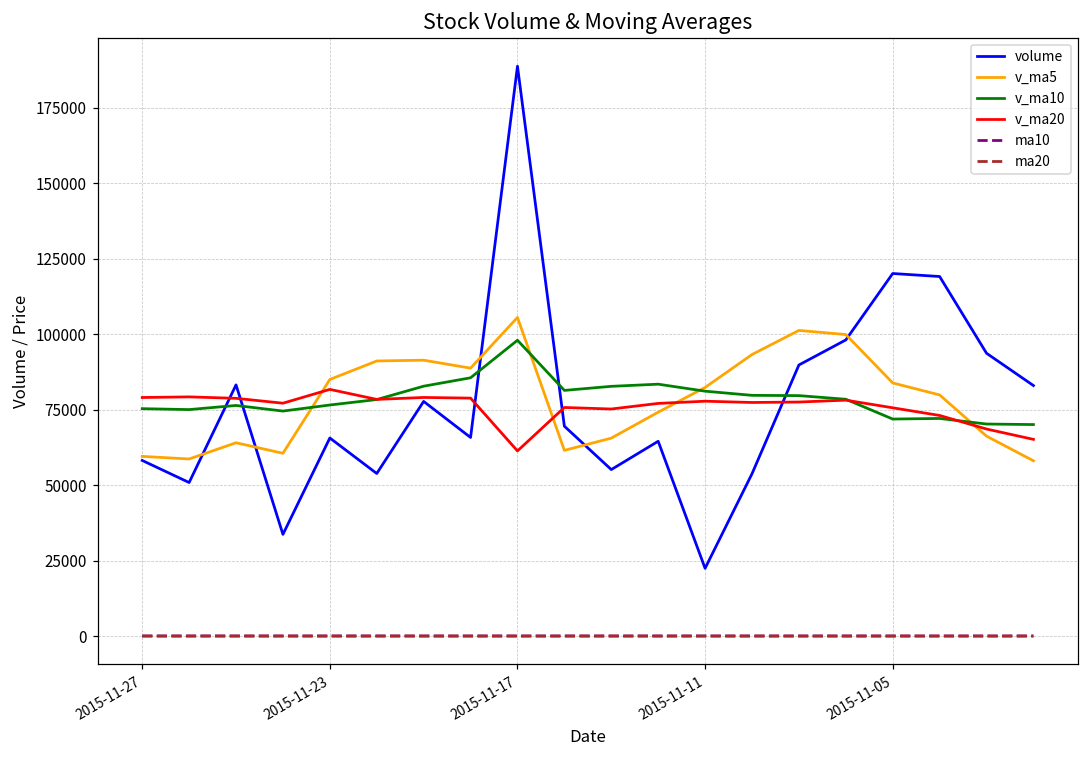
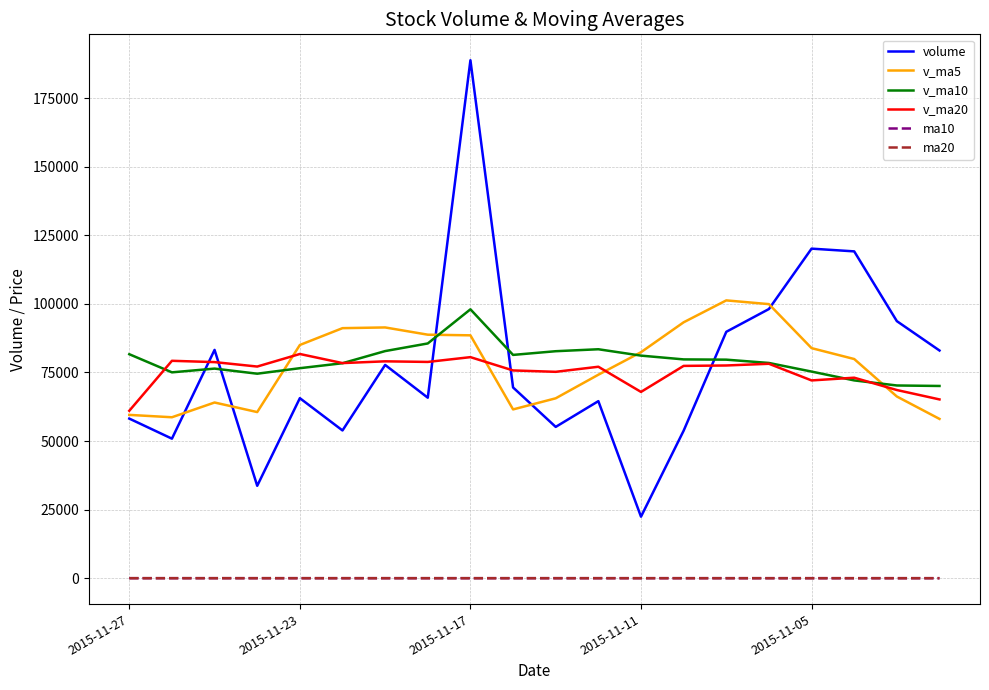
v_ma10, 2015-11-27: 75000 -> 82000
v_ma20, 2015-11-27: 79000 -> 61000
v_ma5, 2015-11-17: 106000 -> 89000
v_ma20, 2015-11-17: 61000 -> 81000
v_ma20, 2015-11-11: 78000 -> 68000
v_ma10, 2015-11-05: 72000 -> 75000
v_ma20, 2015-11-05: 76000 -> 72000
